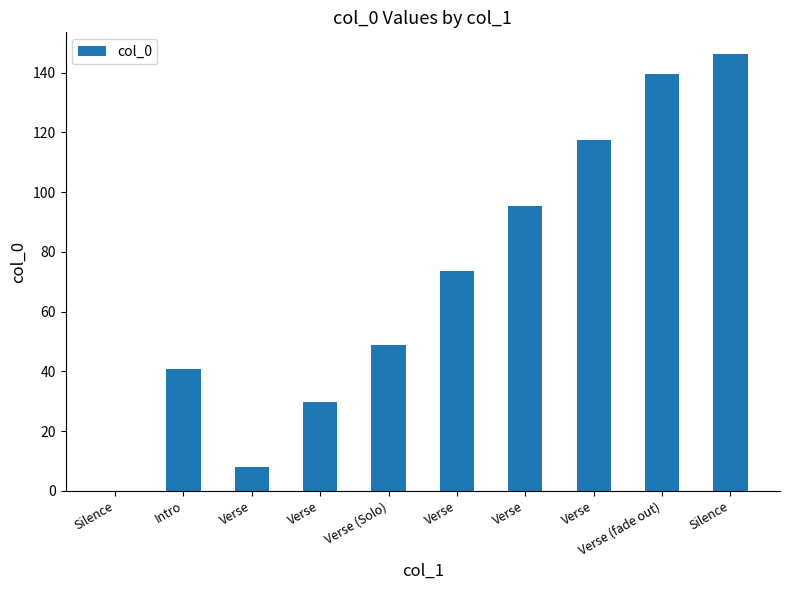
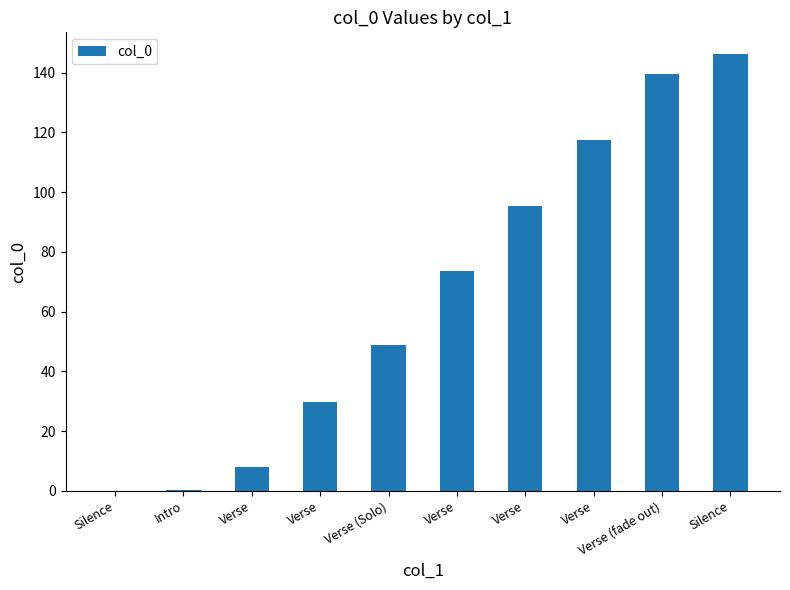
Intro: 41 -> 0
